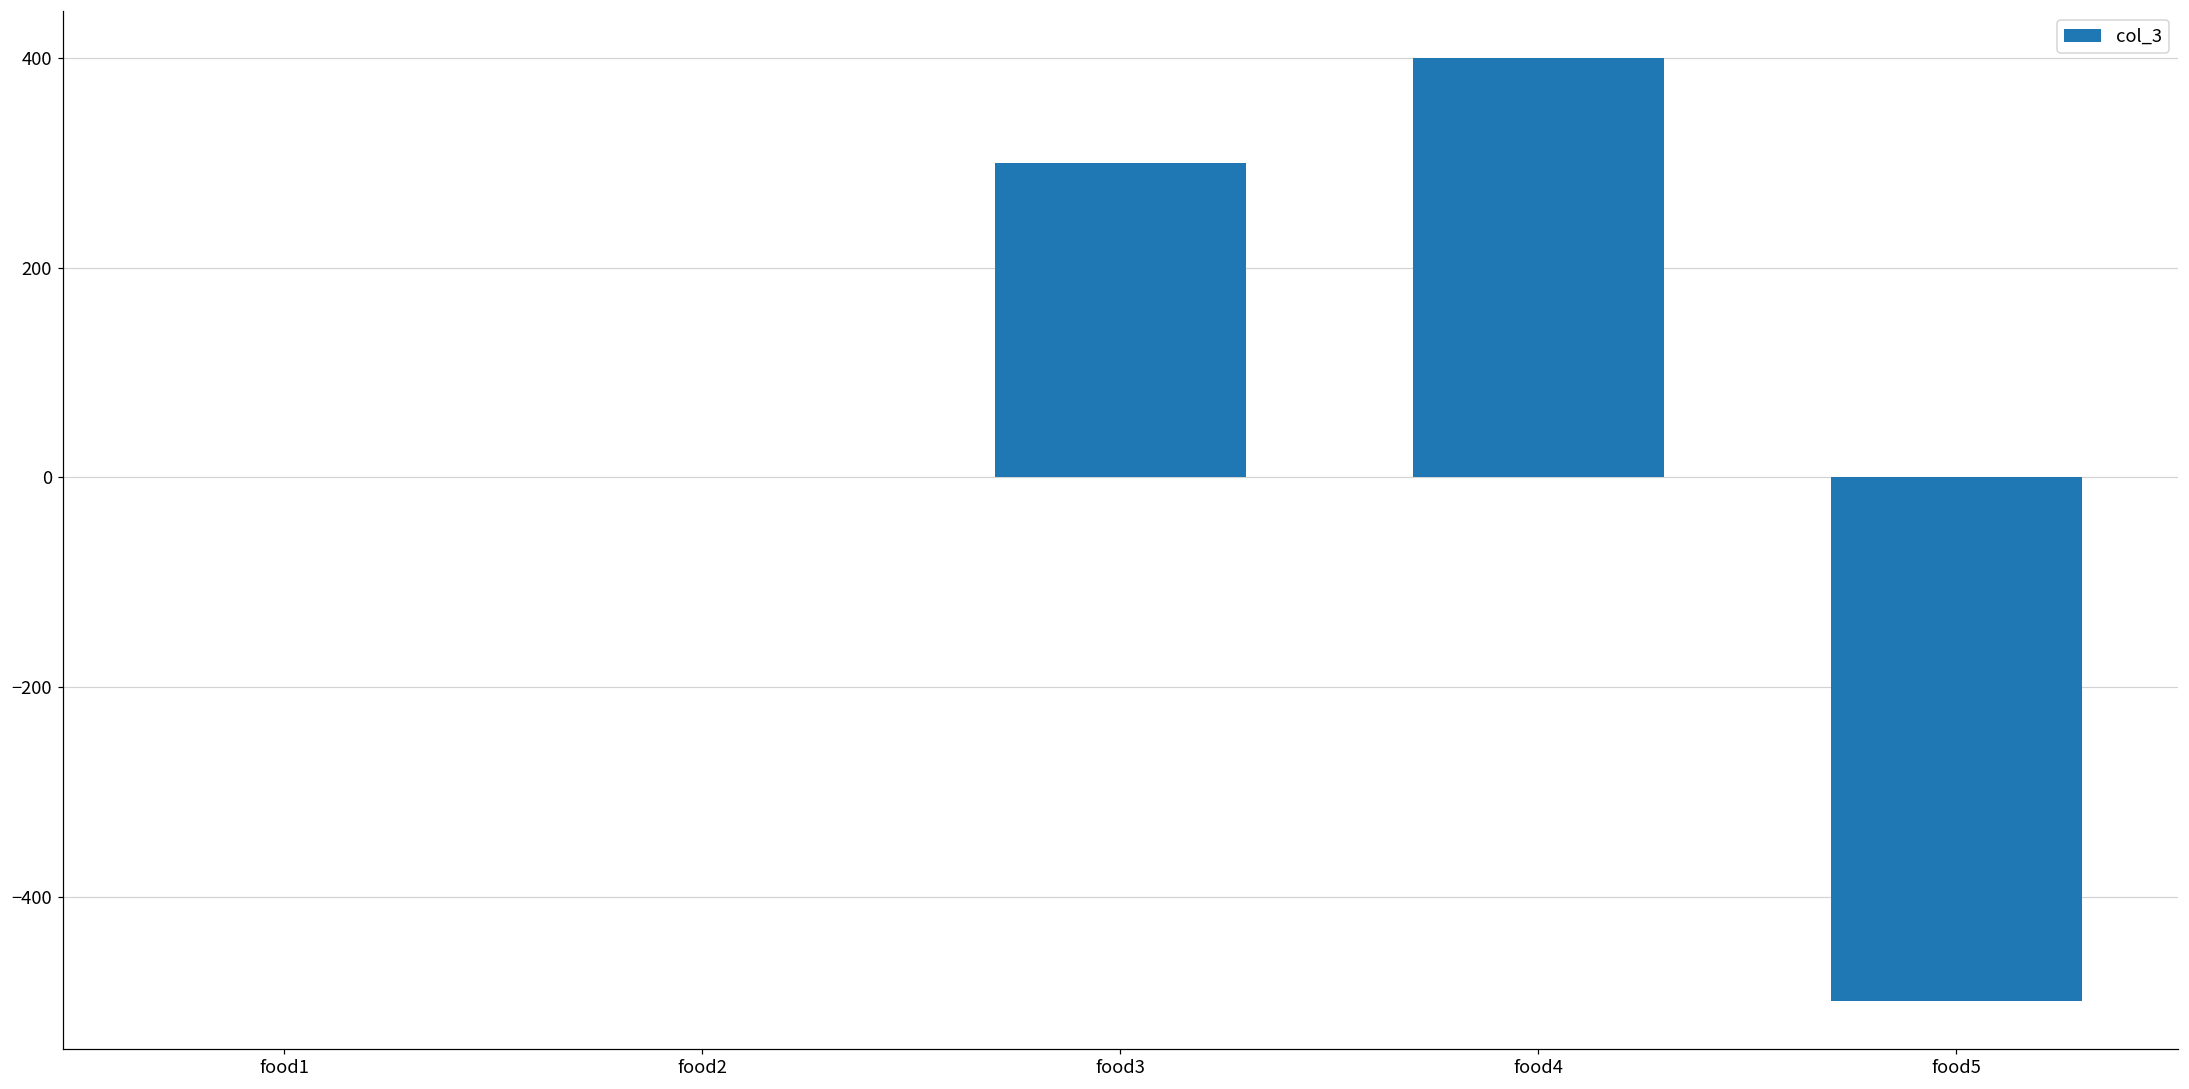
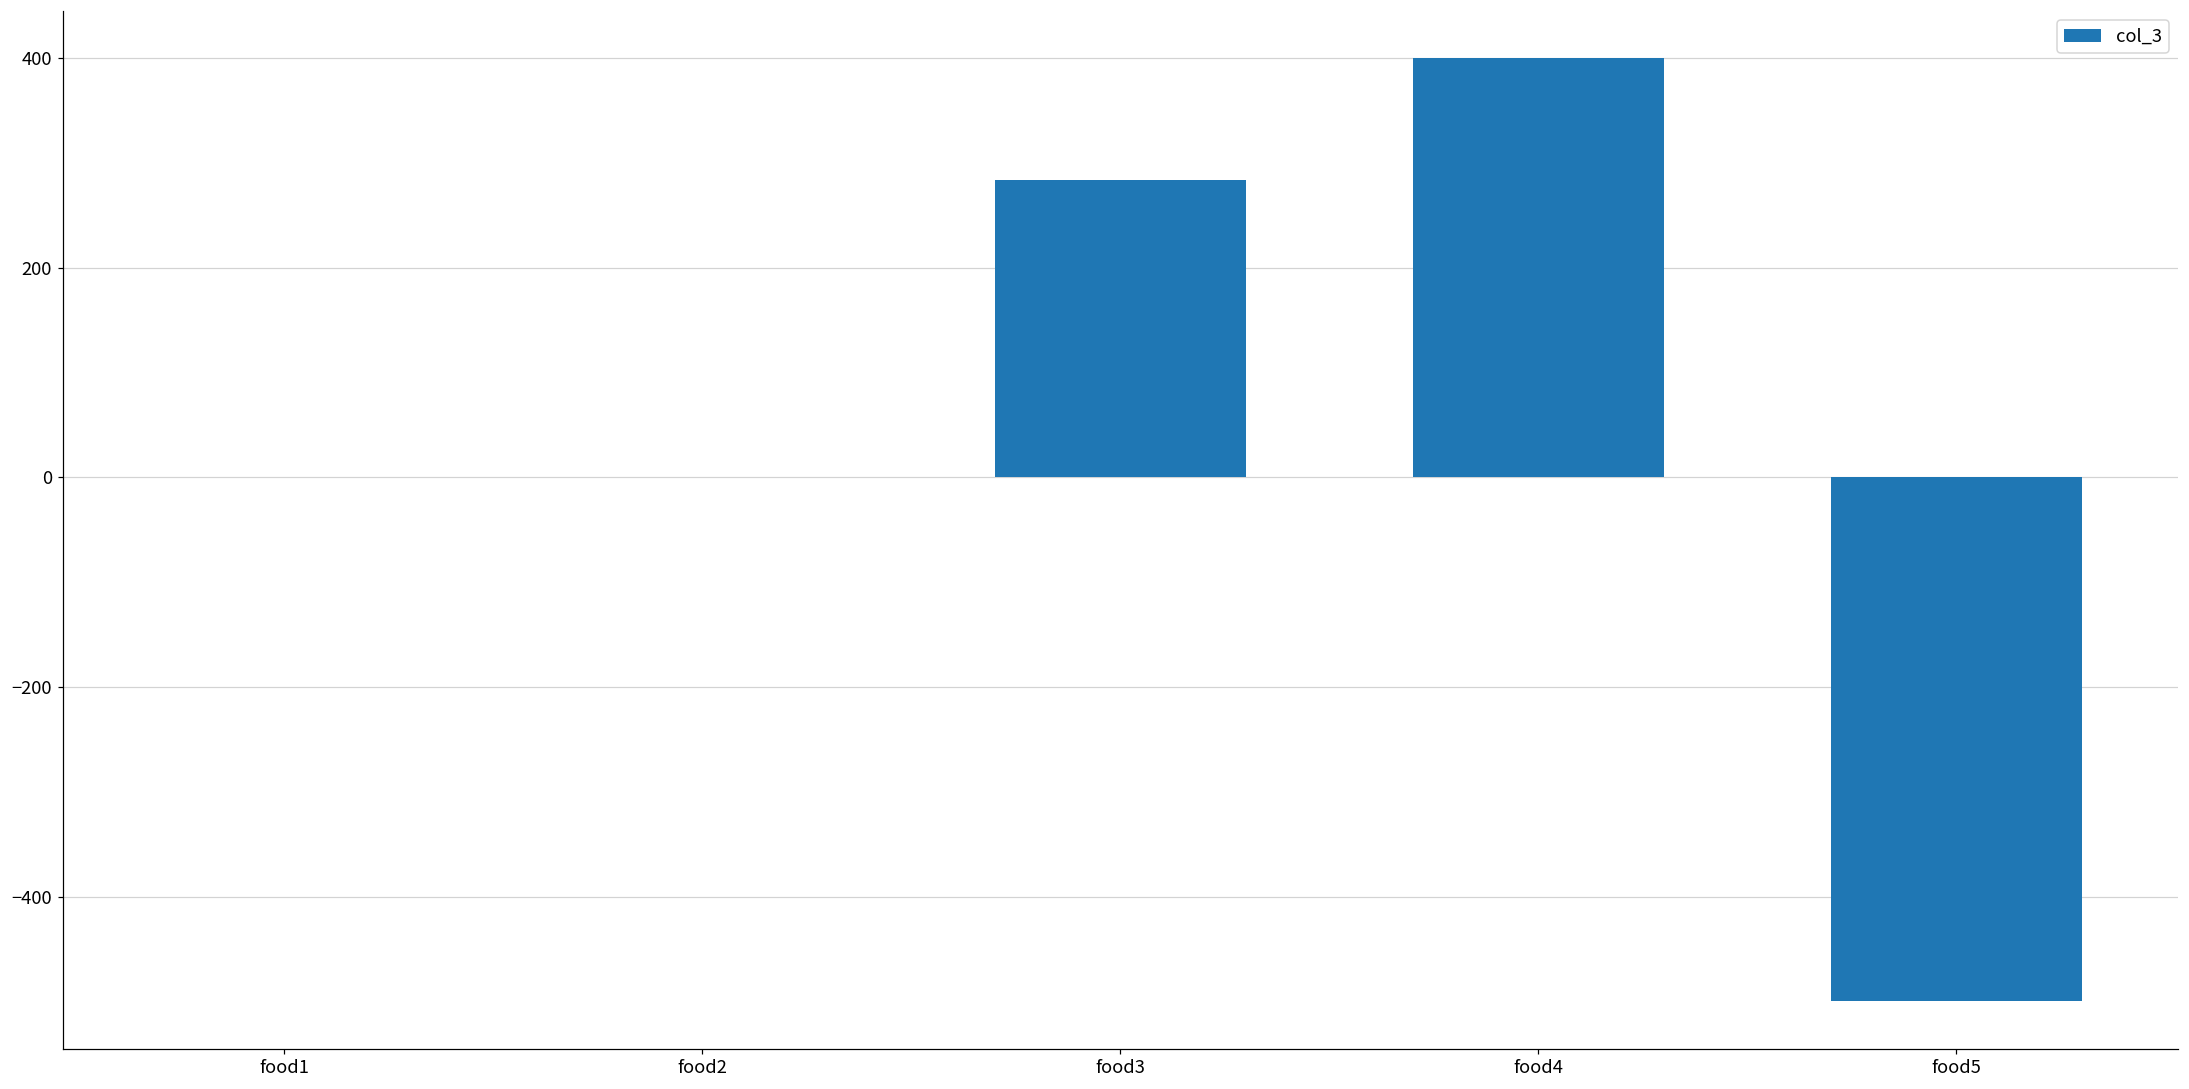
food3: 300 -> 280
